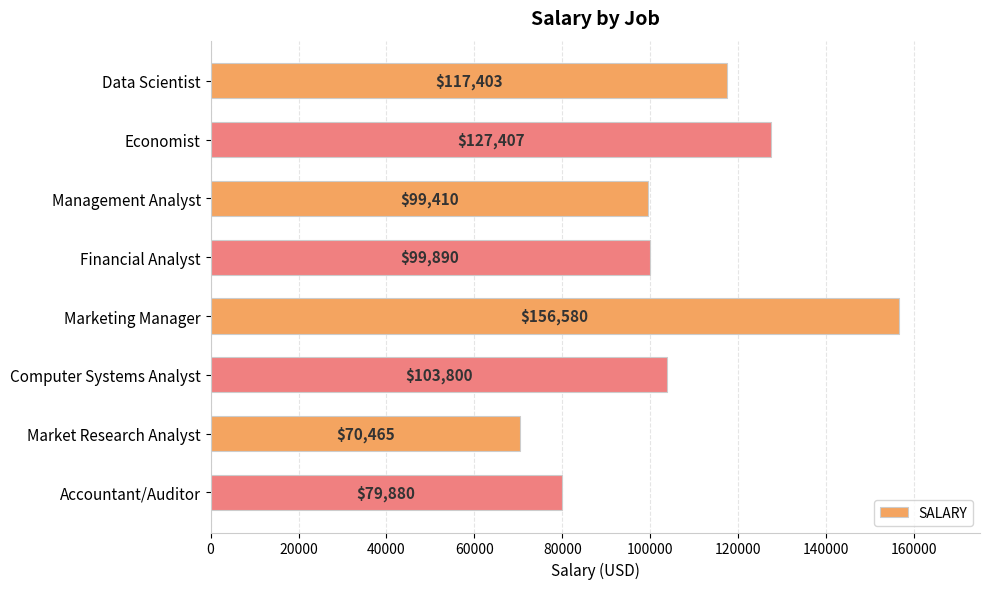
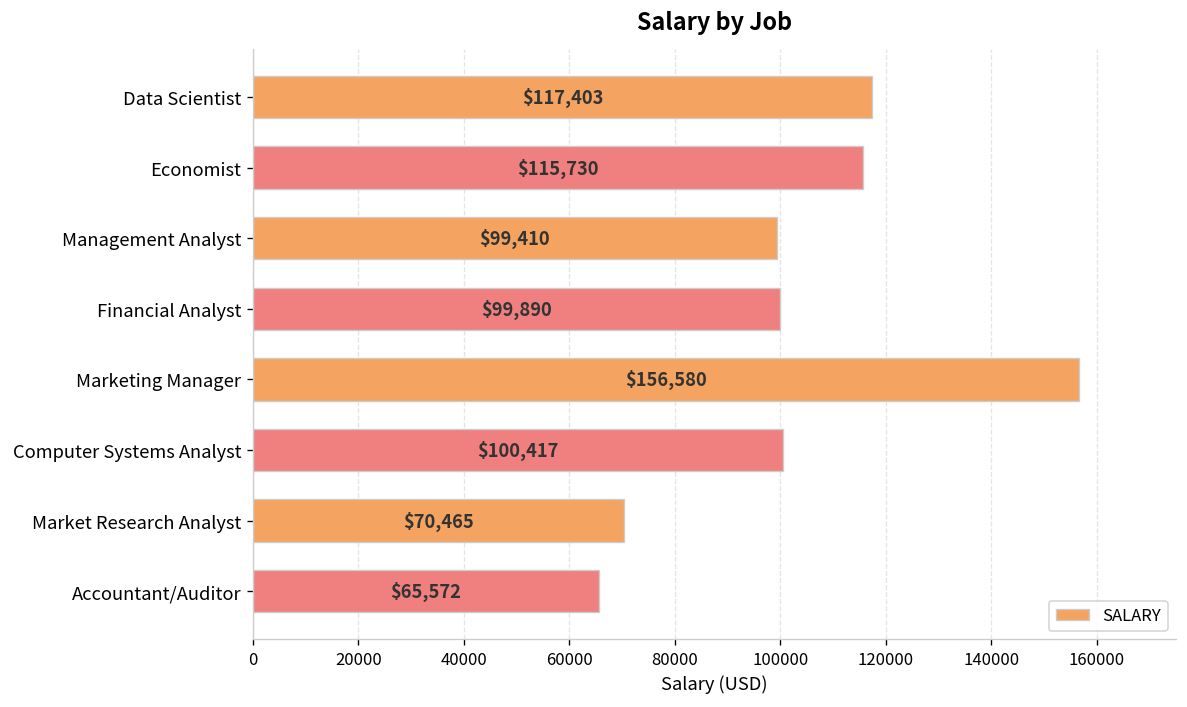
Economist: $127,407 -> $115,730
Computer Systems Analyst: $103,800 -> $100,417
Accountant/Auditor: $79,880 -> $65,572
